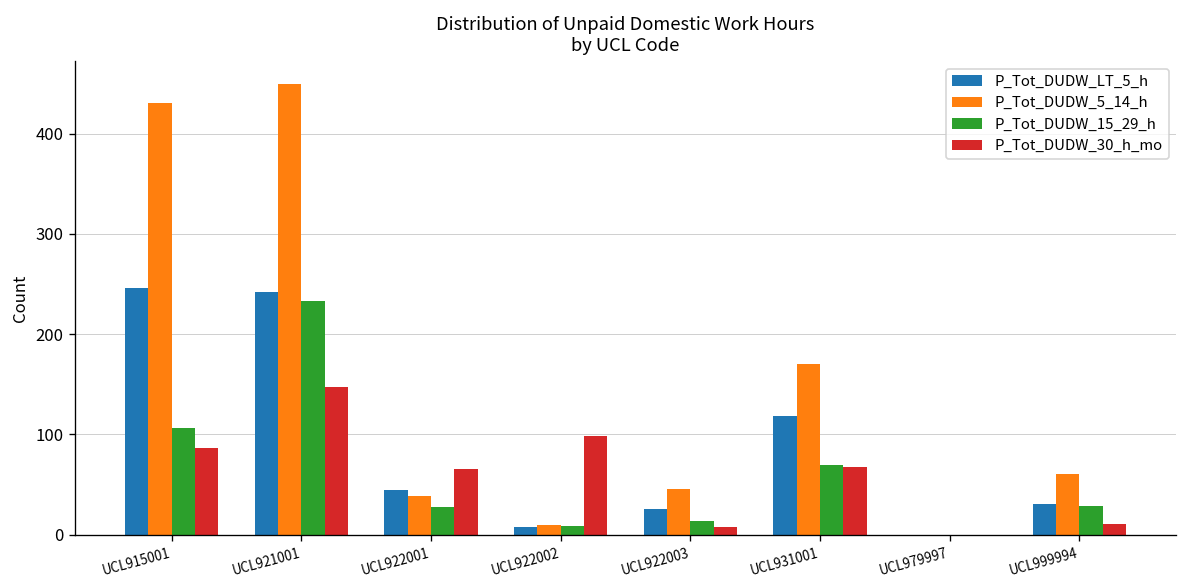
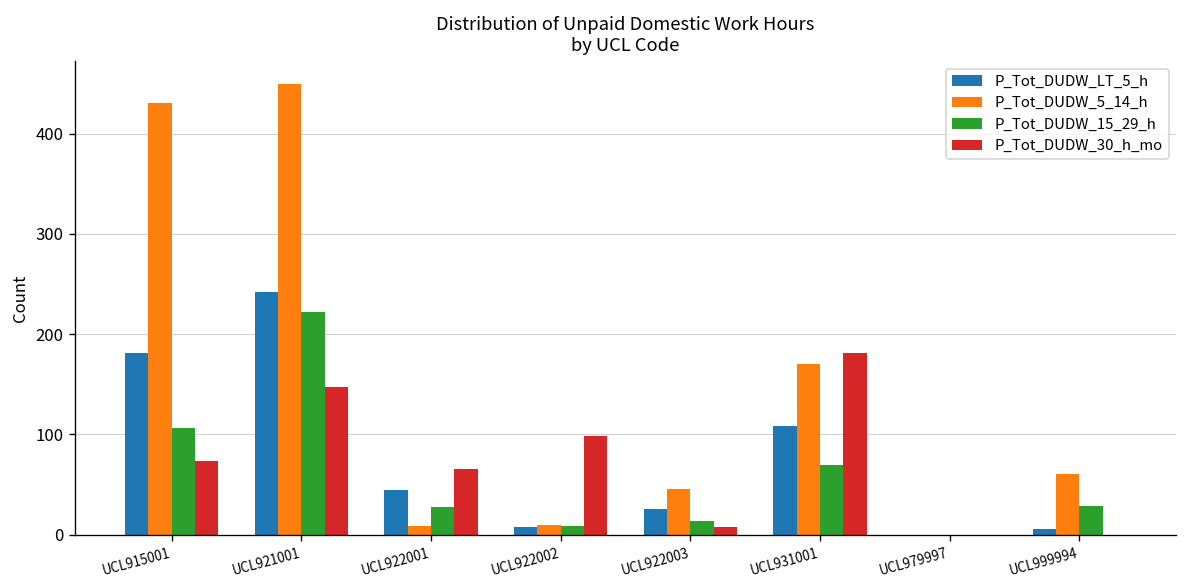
P_Tot_DUDW_LT_5_h, UCL915001: 250 -> 180
P_Tot_DUDW_30_h_mo, UCL915001: 90 -> 70
P_Tot_DUDW_15_29_h, UCL921001: 230 -> 220
P_Tot_DUDW_5_14_h, UCL922001: 40 -> 10
P_Tot_DUDW_LT_5_h, UCL931001: 120 -> 110
P_Tot_DUDW_30_h_mo, UCL931001: 70 -> 180
P_Tot_DUDW_LT_5_h, UCL999994: 30 -> 10
P_Tot_DUDW_30_h_mo, UCL999994: 10 -> 0
